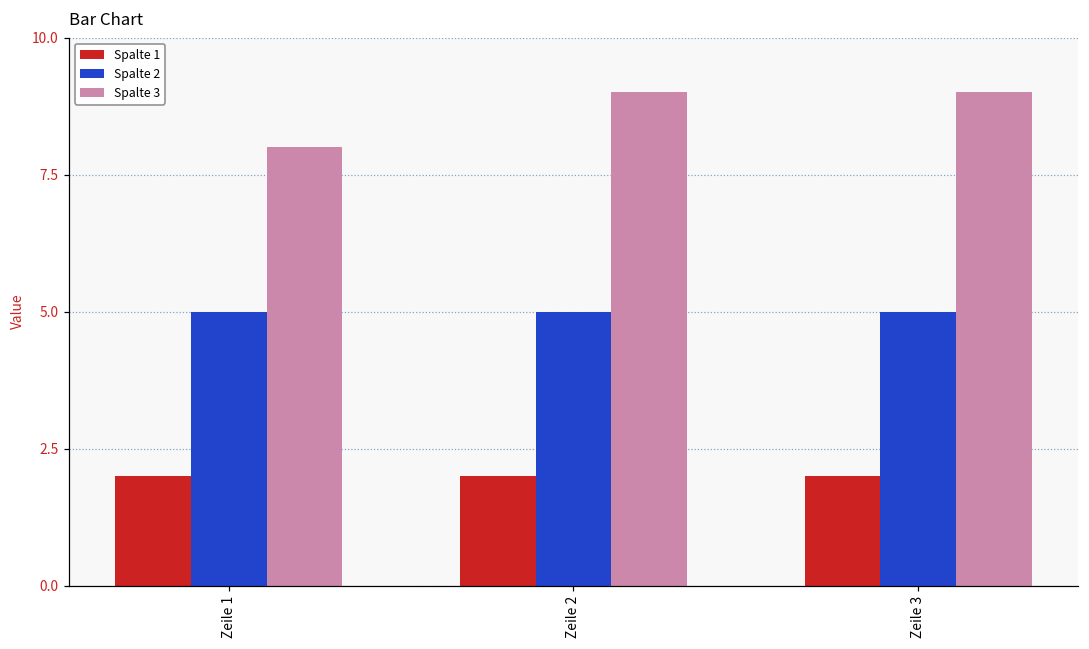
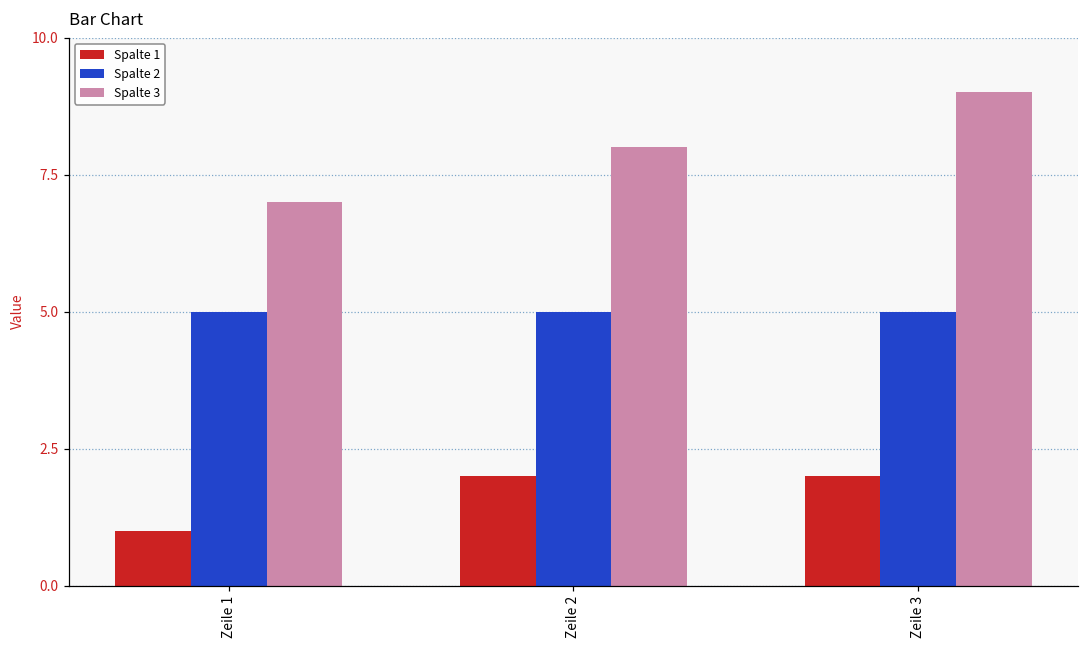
Spalte 1, Zeile 1: 2 -> 1
Spalte 3, Zeile 1: 8 -> 7
Spalte 3, Zeile 2: 9 -> 8
